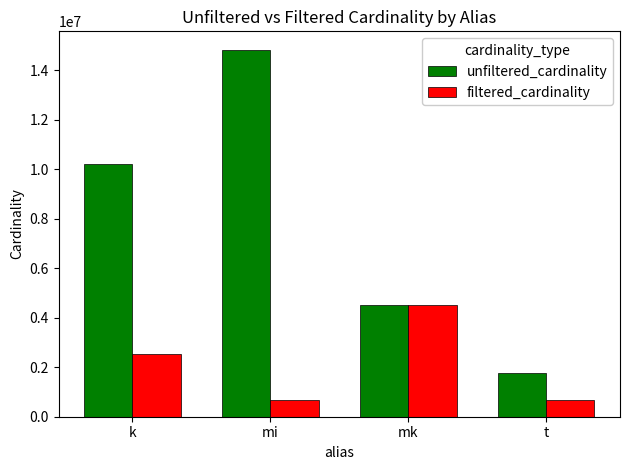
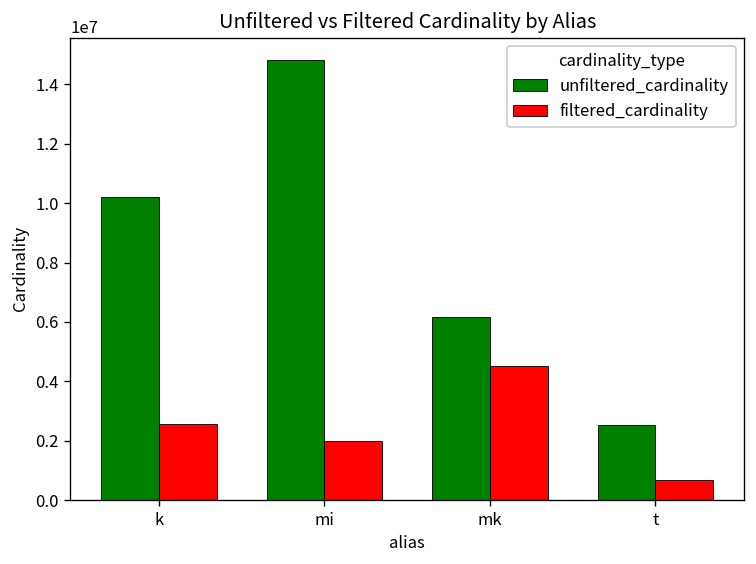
filtered_cardinality, mi: 700000 -> 2000000
unfiltered_cardinality, mk: 4500000 -> 6200000
unfiltered_cardinality, t: 1700000 -> 2500000
